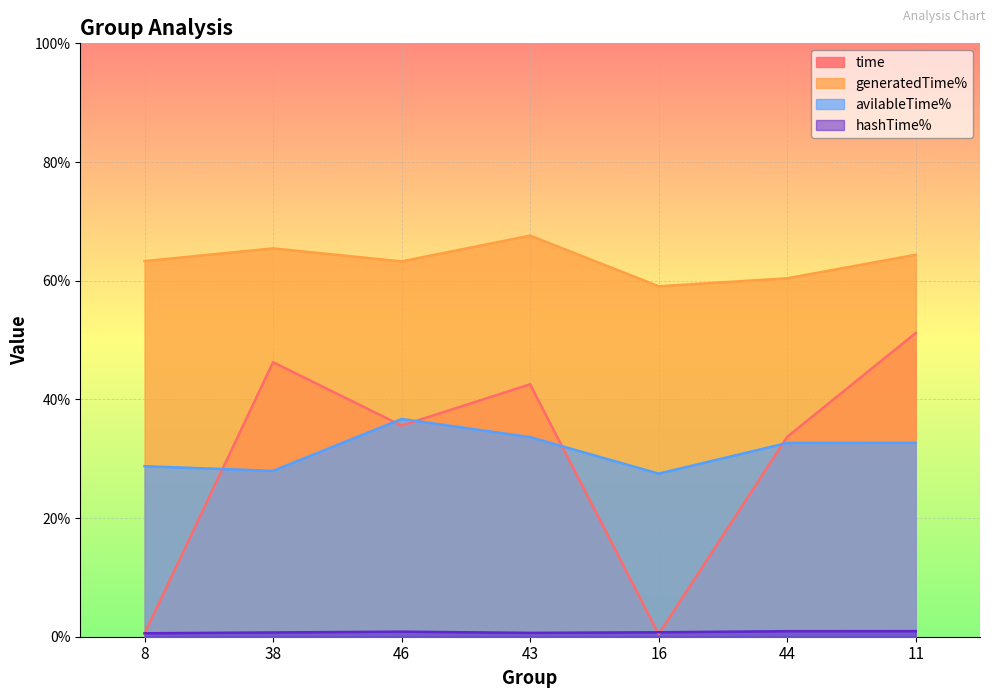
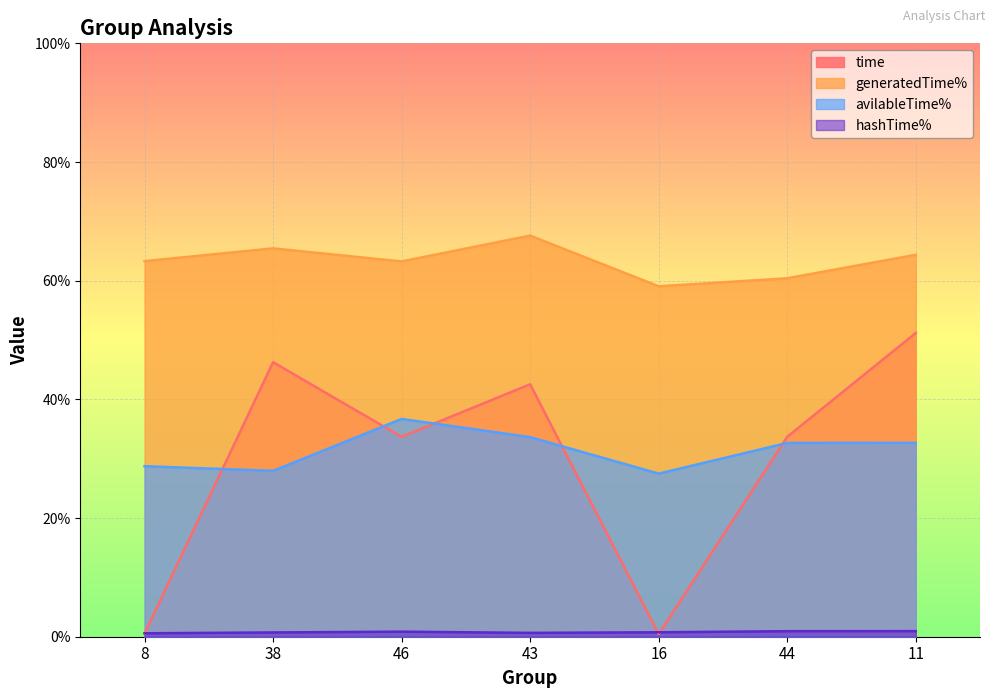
time, 46: 36% -> 34%
